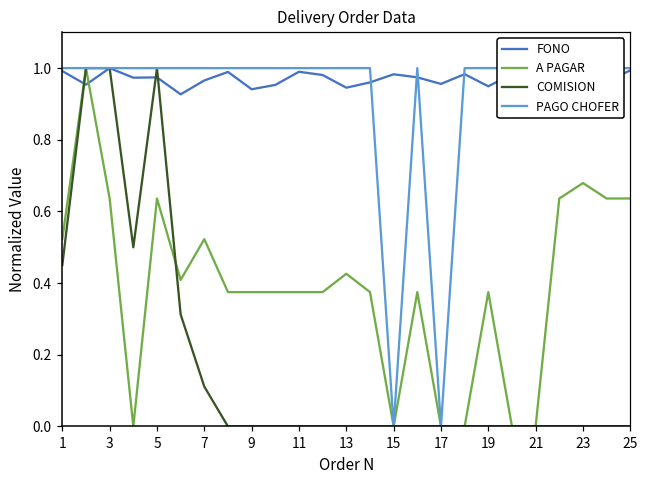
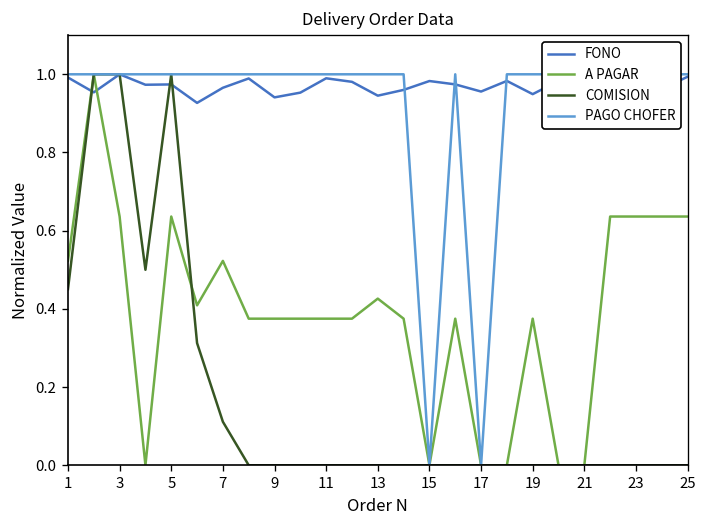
A PAGAR, 23: 0.68 -> 0.64
